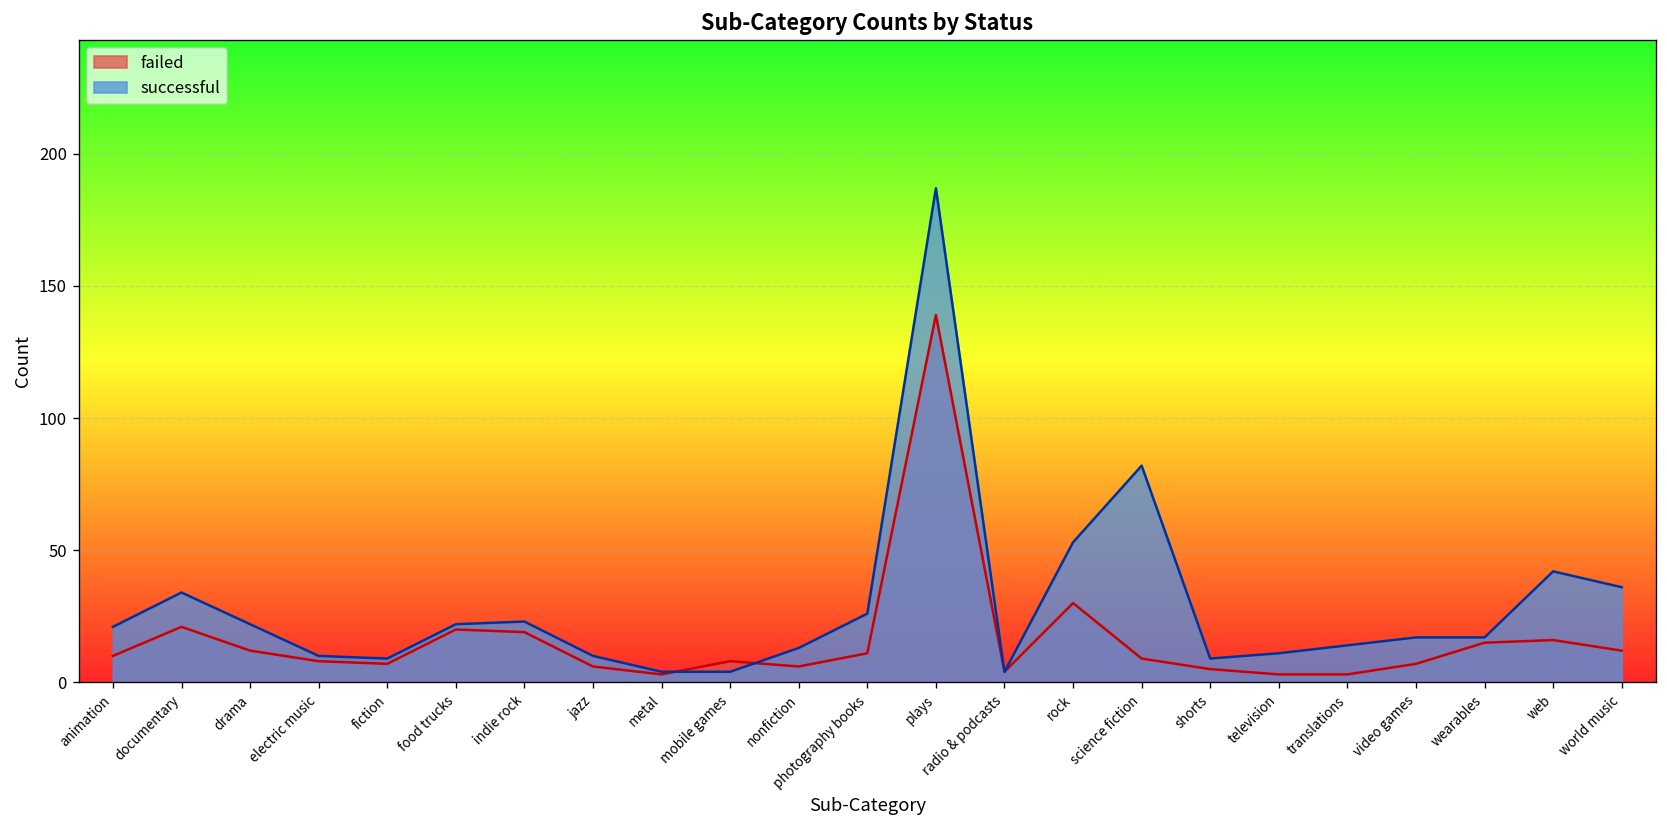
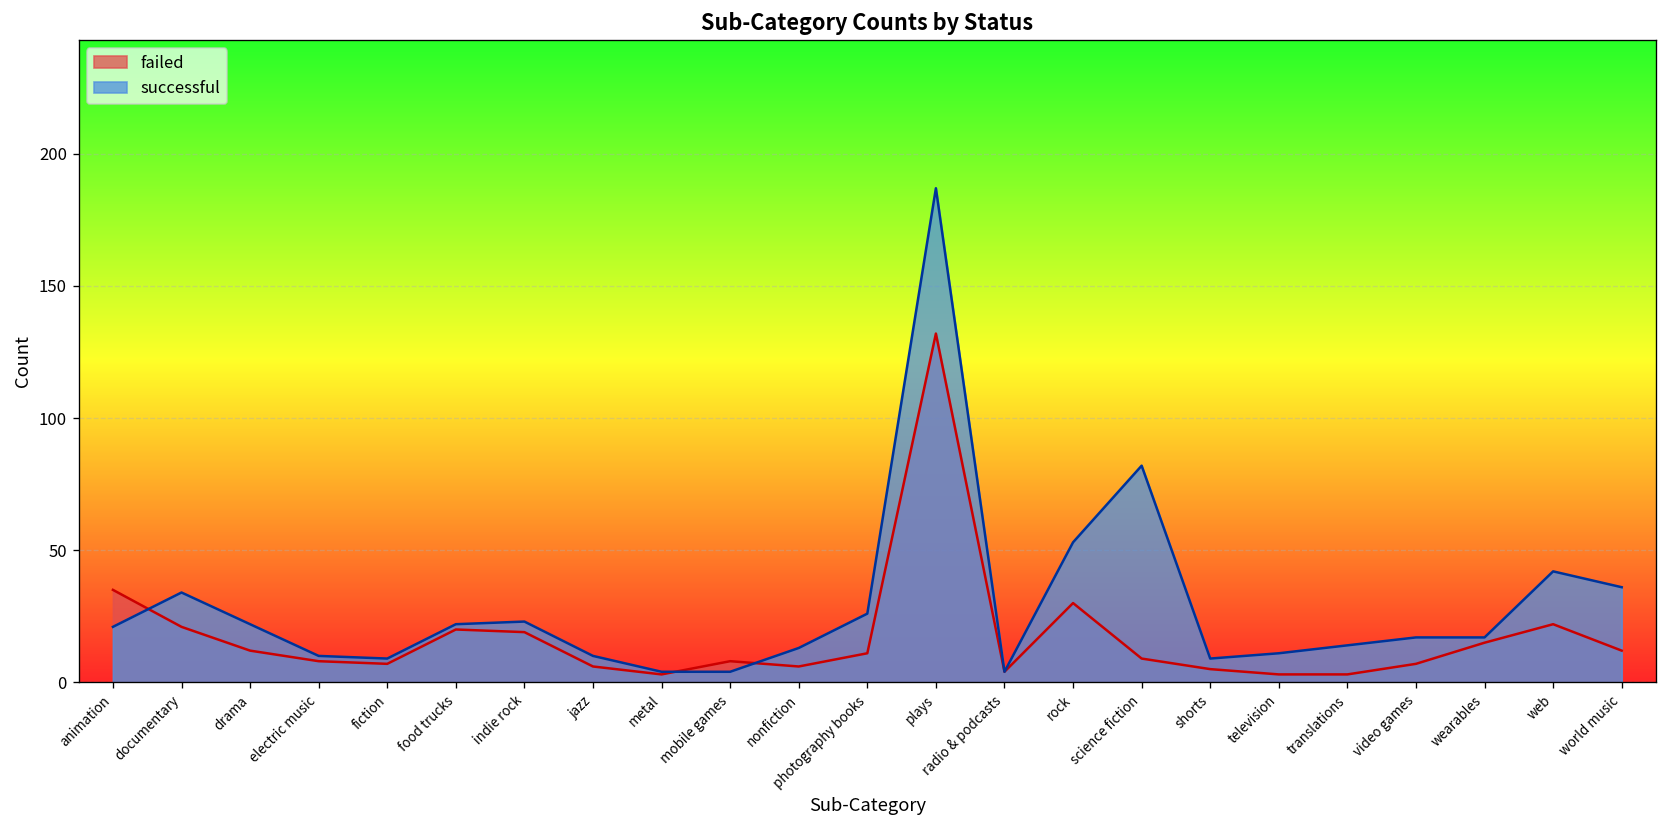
failed, animation: 10 -> 35
failed, plays: 139 -> 132
failed, web: 16 -> 22
